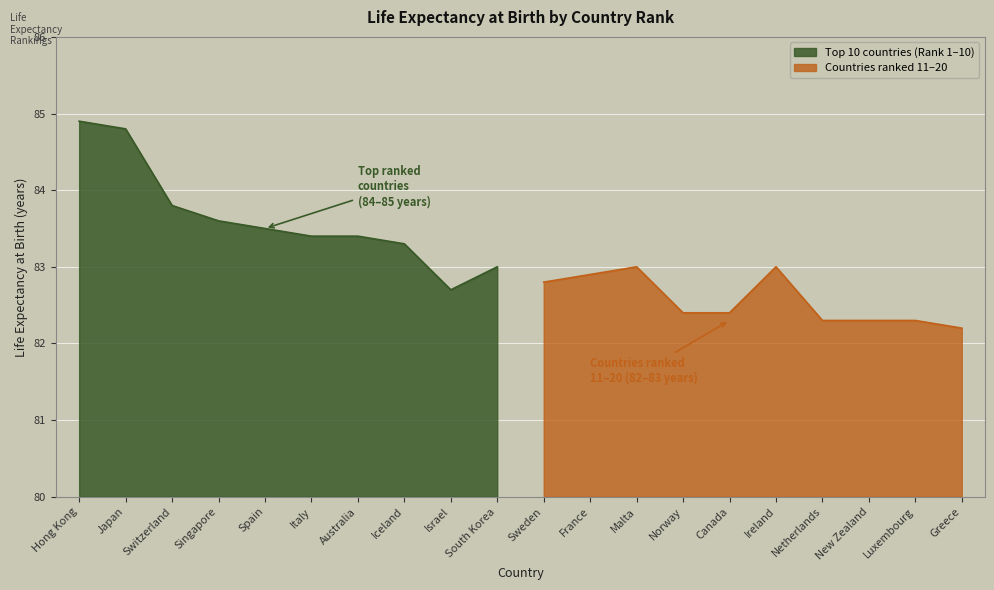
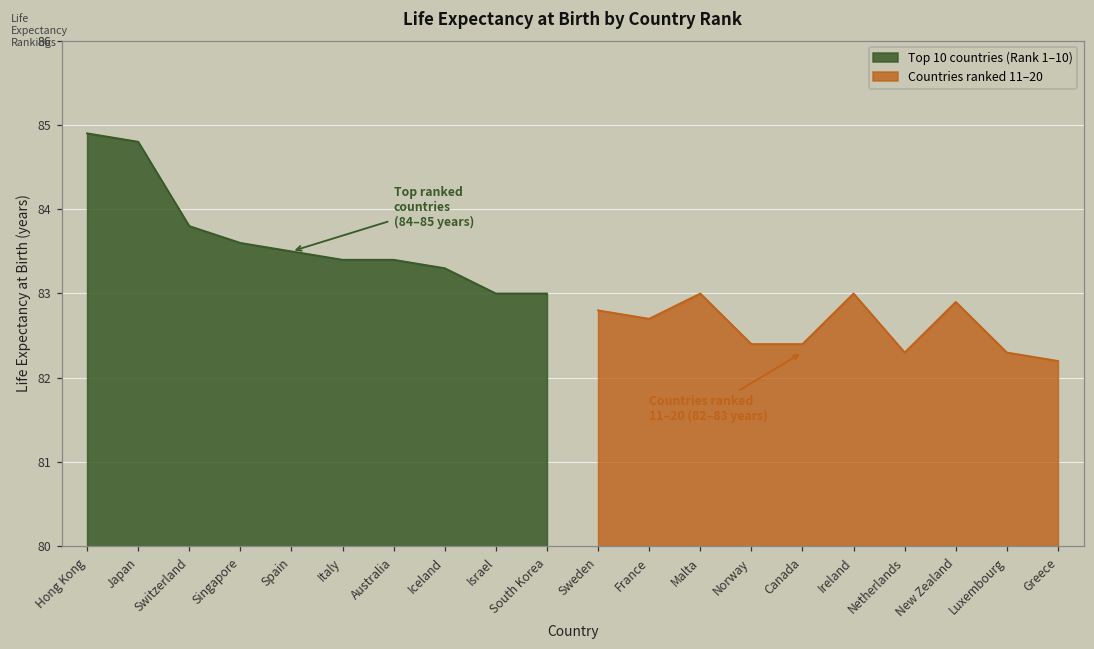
Top 10 countries (Rank 1–10), Israel: 82.7 -> 83.0
Countries ranked 11–20, France: 82.9 -> 82.7
Countries ranked 11–20, New Zealand: 82.3 -> 82.9
